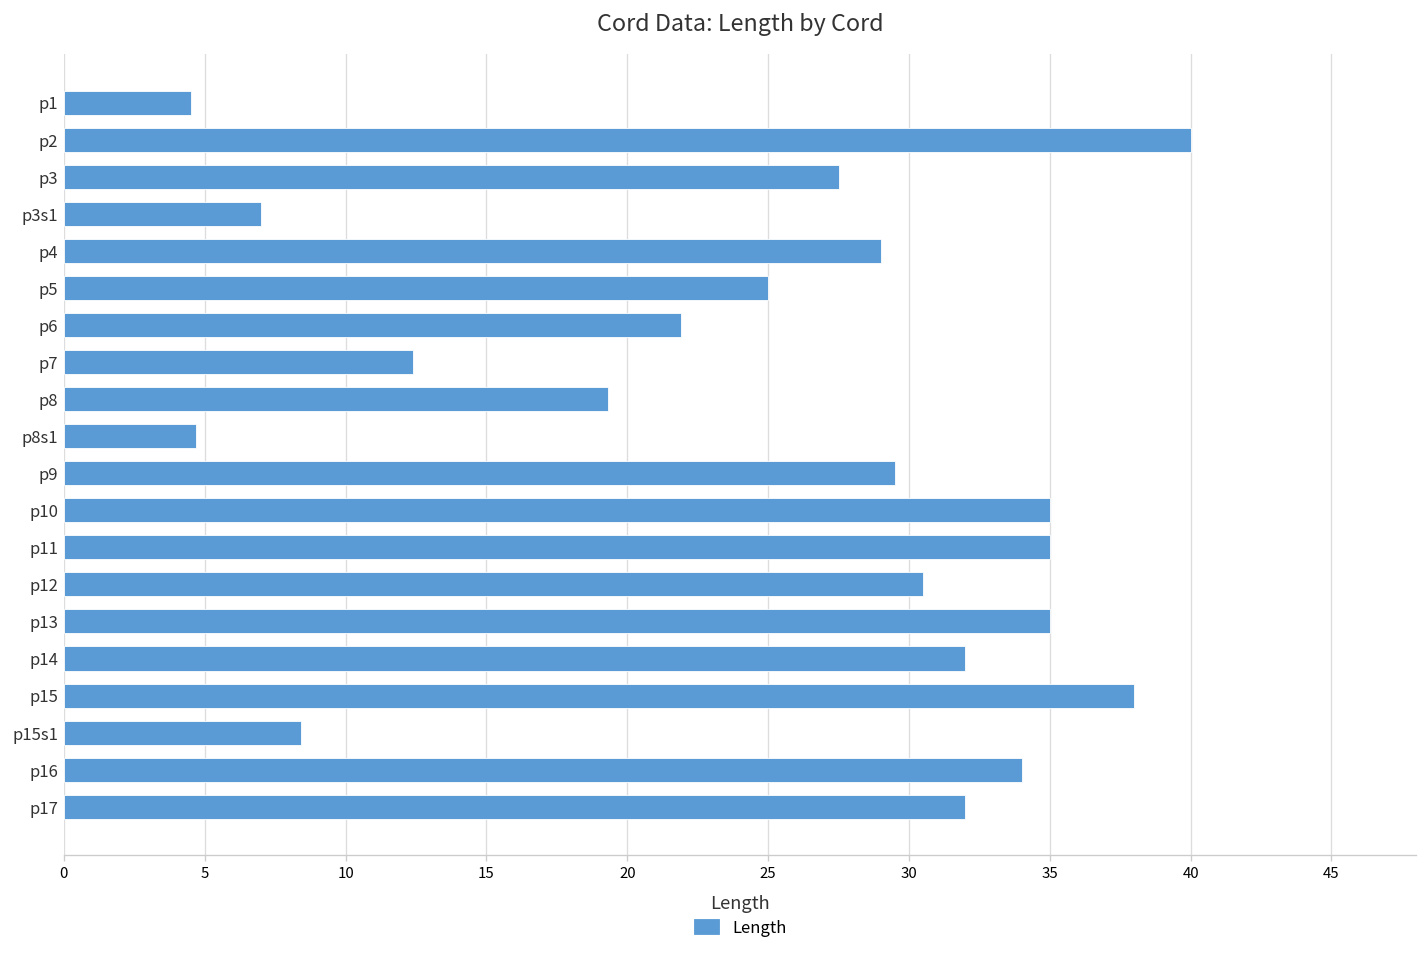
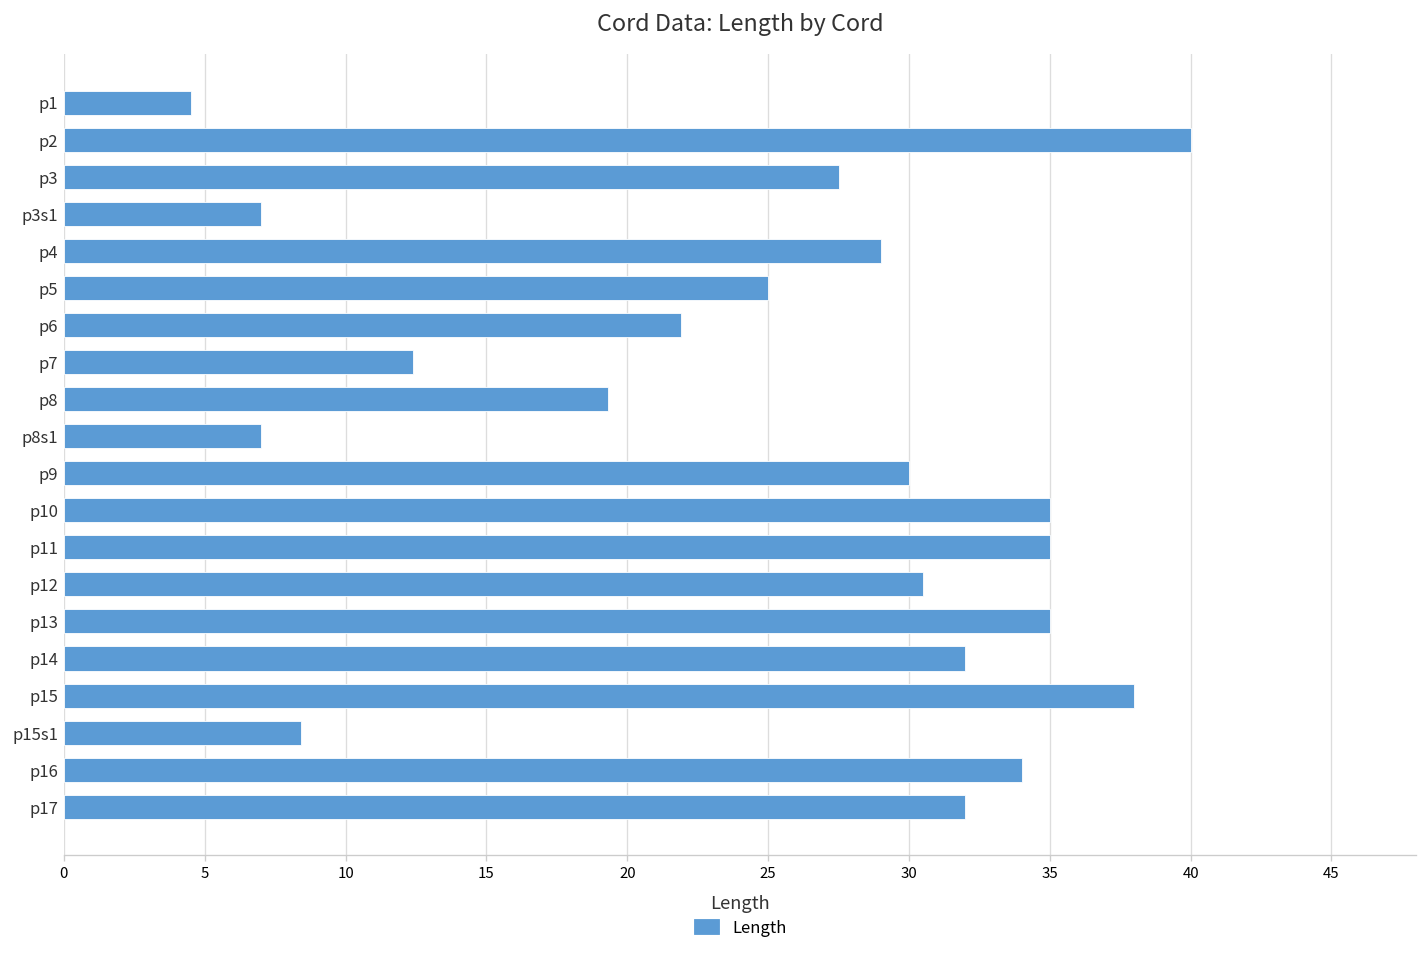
p8s1: 4.7 -> 7.0
p9: 29.5 -> 30.0
